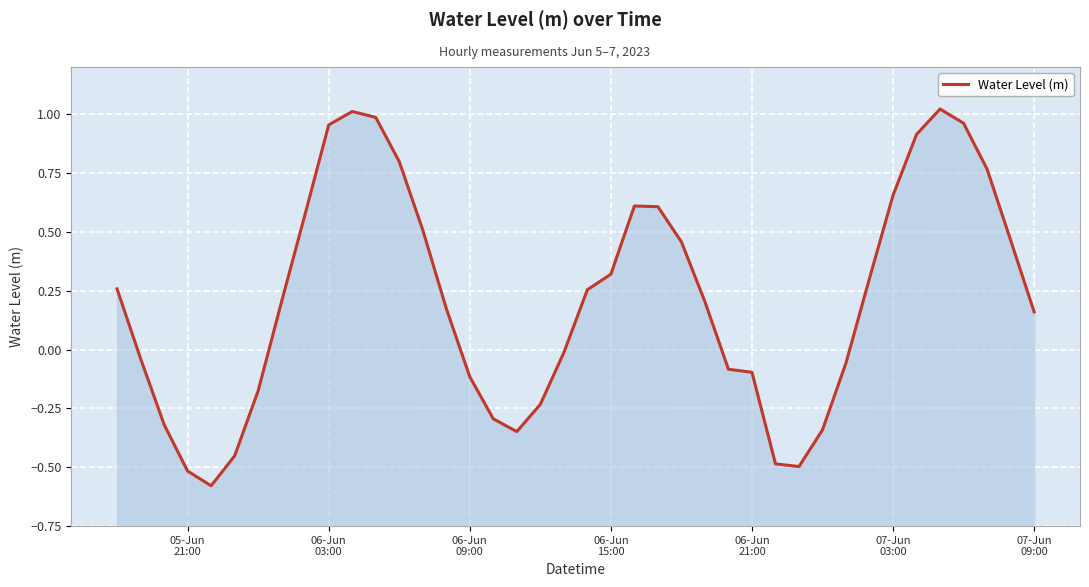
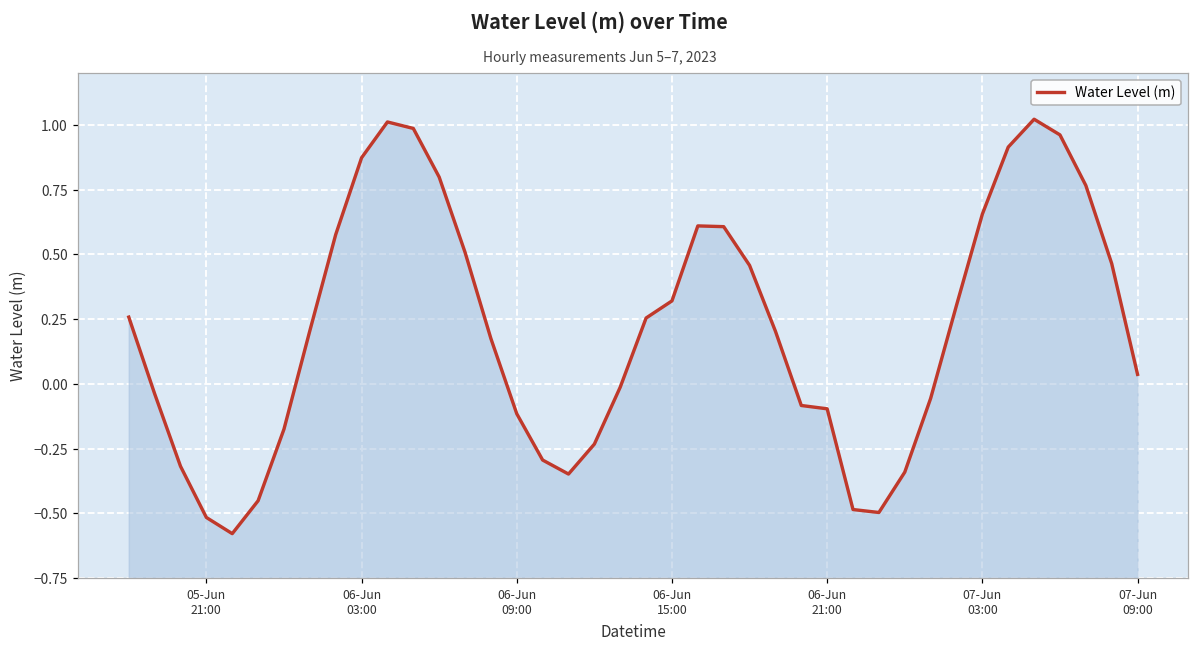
06-Jun 03:00: 0.95 -> 0.87
07-Jun 09:00: 0.16 -> 0.04
